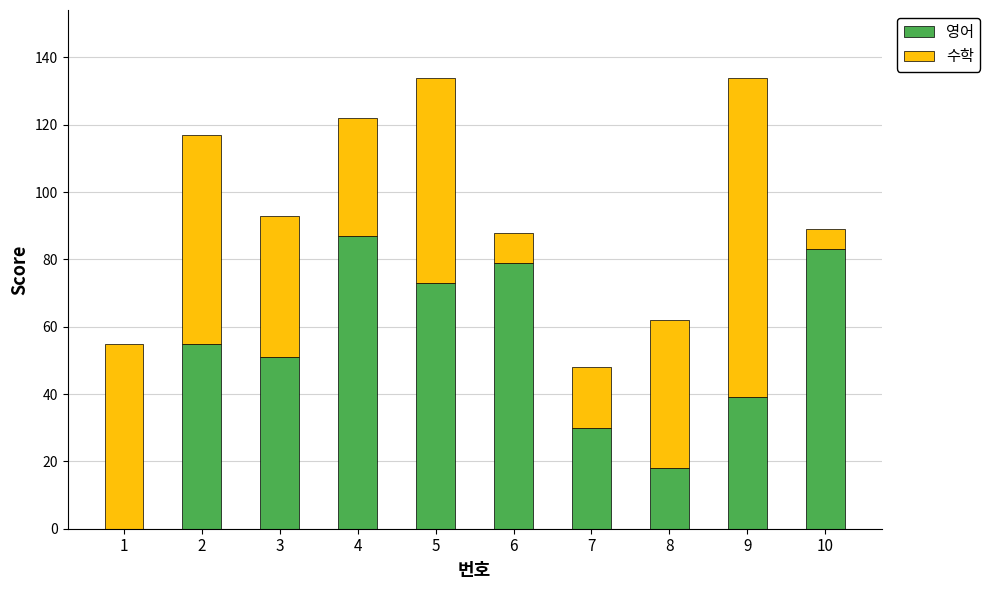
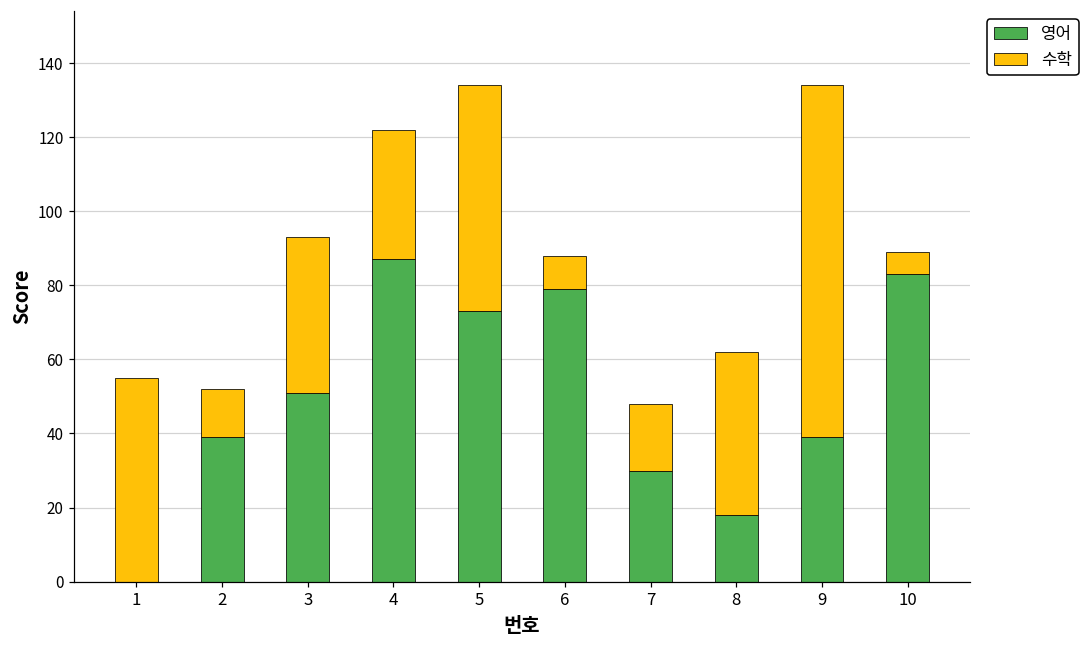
영어, 2: 55 -> 39
수학, 2: 62 -> 13
